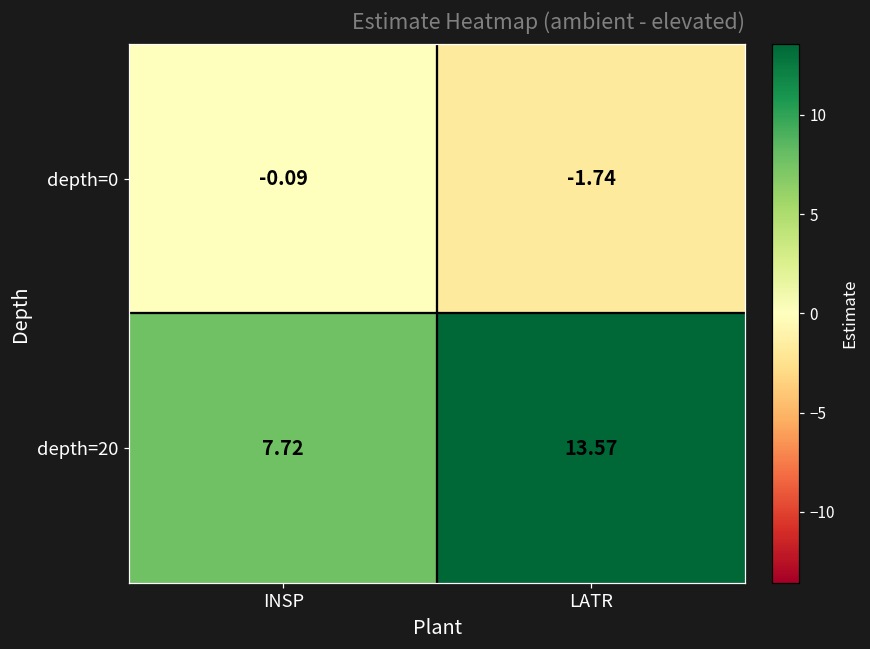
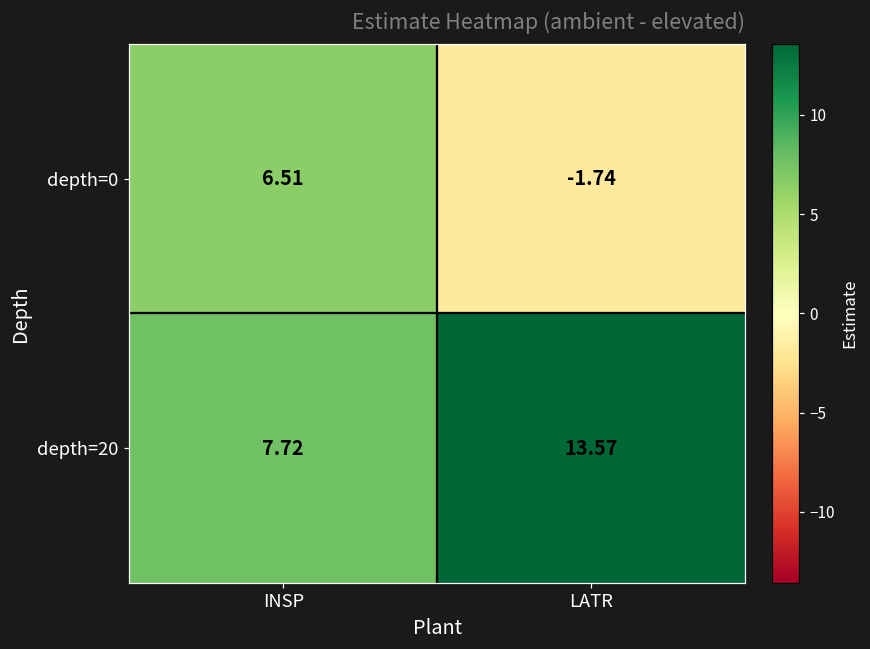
depth=0, INSP: -0.09 -> 6.51
